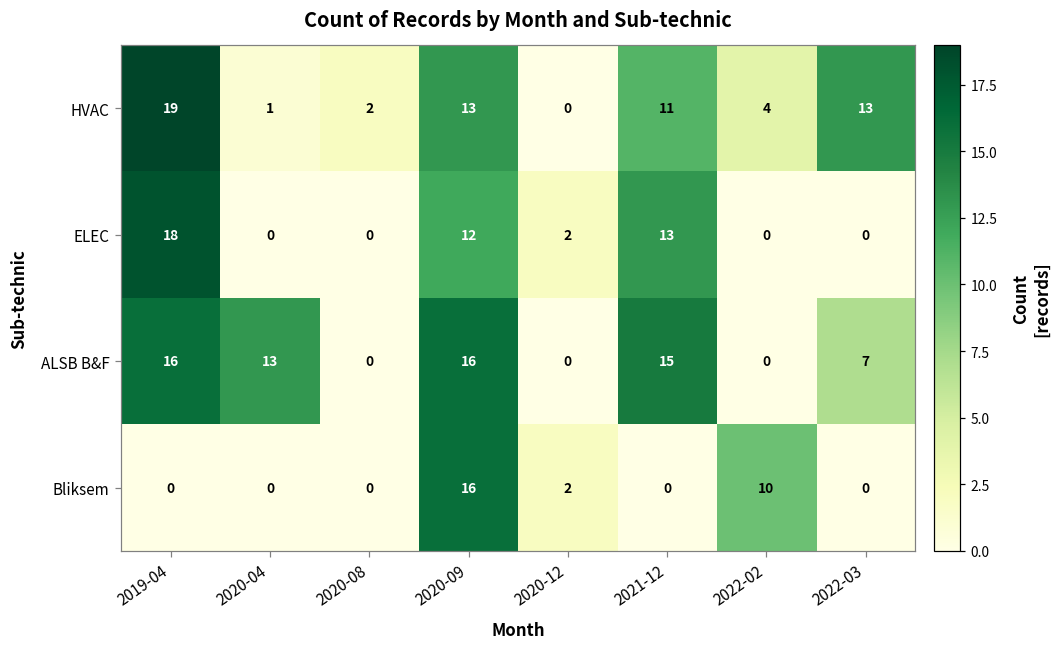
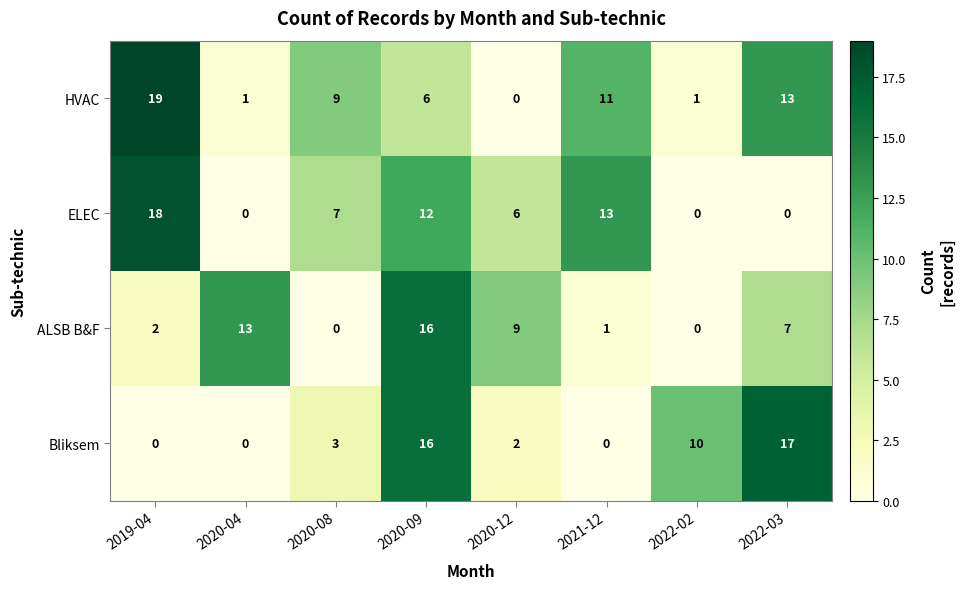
HVAC, 2020-08: 2 -> 9
HVAC, 2020-09: 13 -> 6
HVAC, 2022-02: 4 -> 1
ELEC, 2020-08: 0 -> 7
ELEC, 2020-12: 2 -> 6
ALSB B&F, 2019-04: 16 -> 2
ALSB B&F, 2020-12: 0 -> 9
ALSB B&F, 2021-12: 15 -> 1
Bliksem, 2020-08: 0 -> 3
Bliksem, 2022-03: 0 -> 17
